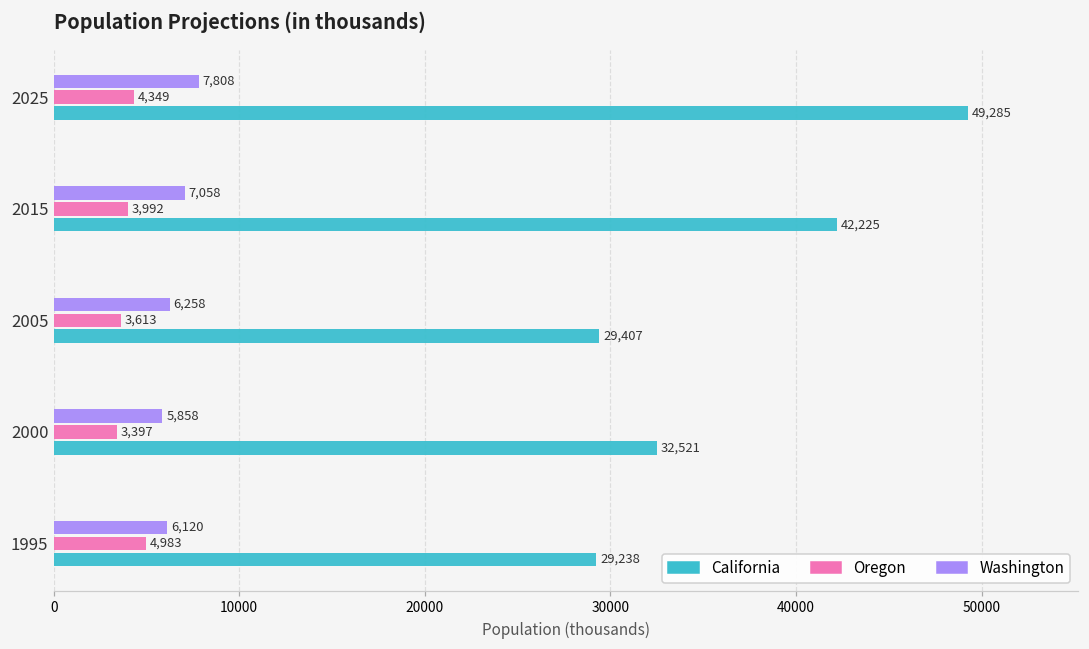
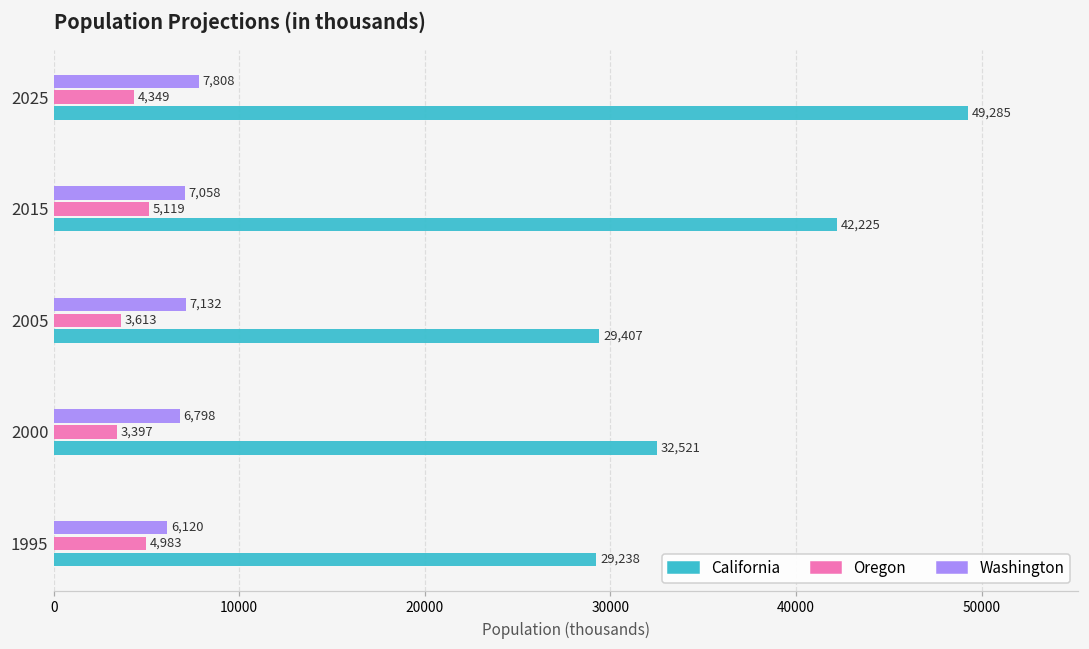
Oregon, 2015: 3,992 -> 5,119
Washington, 2005: 6,258 -> 7,132
Washington, 2000: 5,858 -> 6,798
